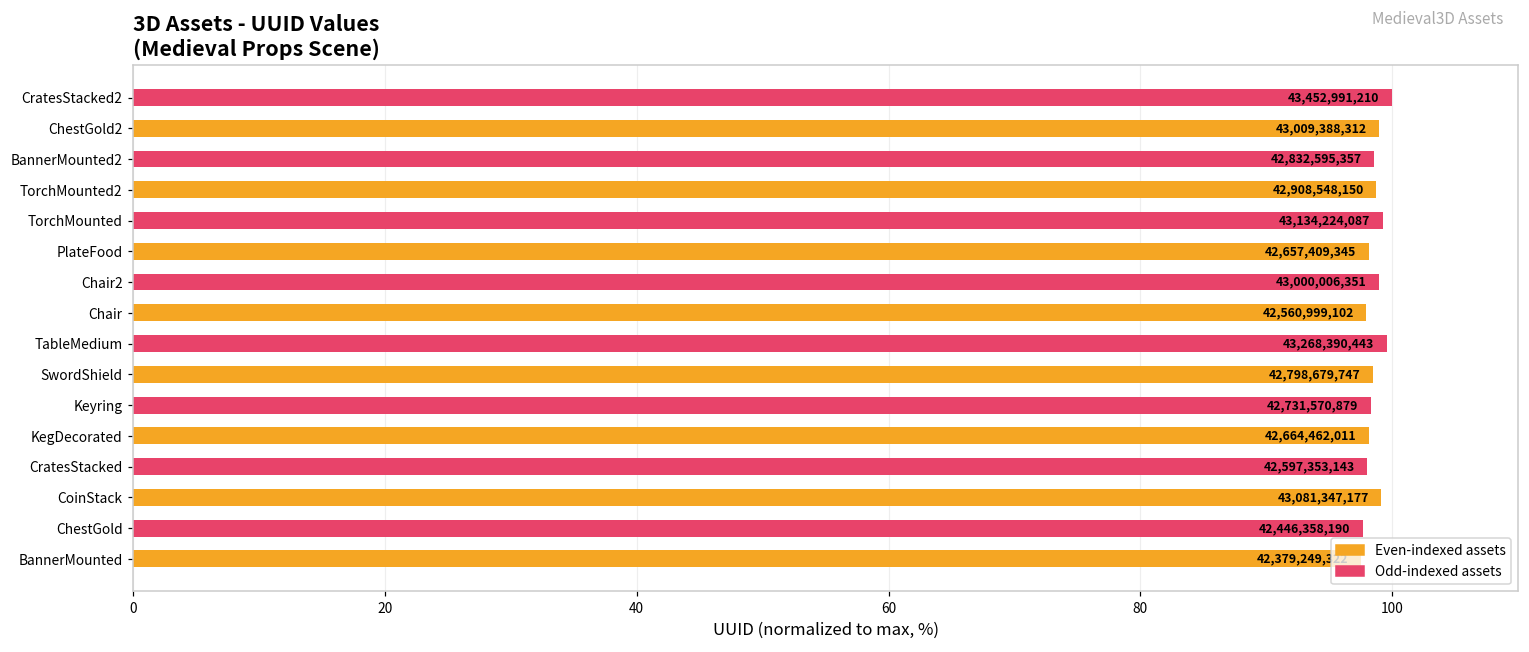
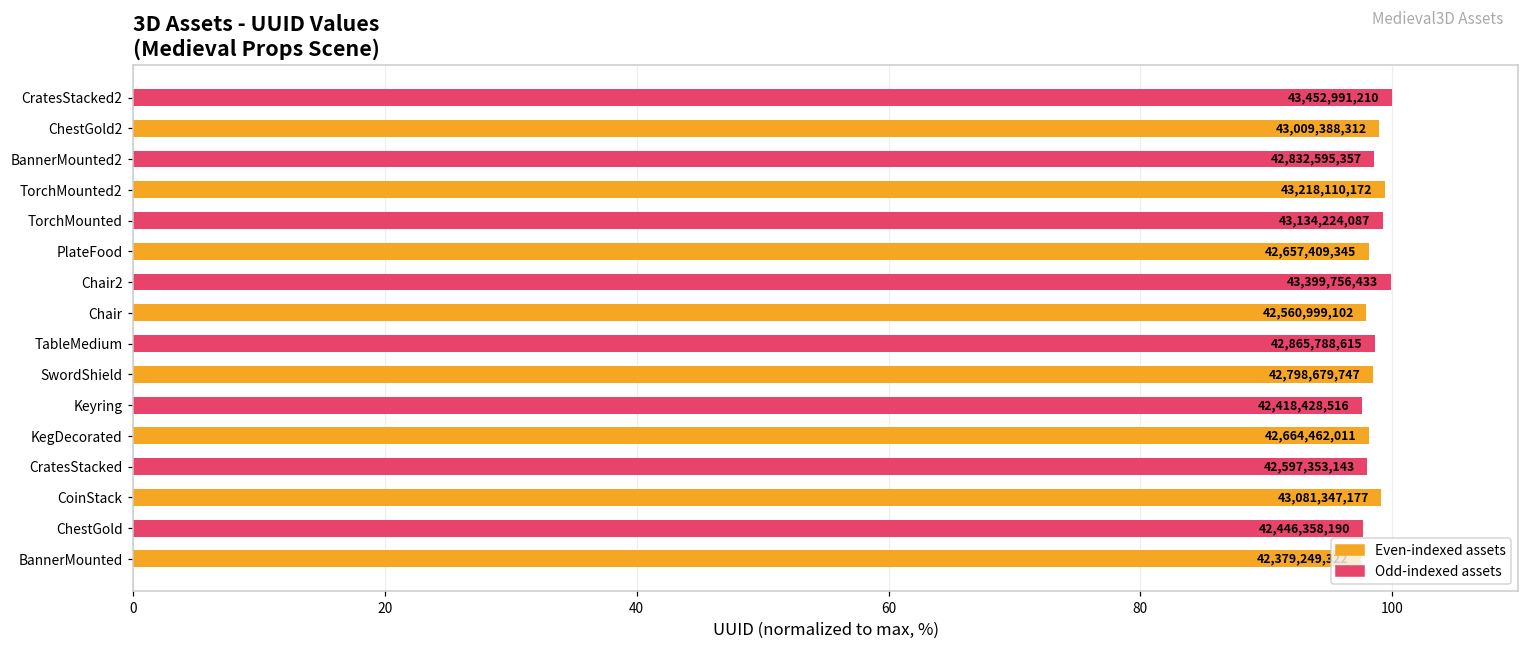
TorchMounted2: 42,908,548,150 -> 43,218,110,172
Chair2: 43,000,006,351 -> 43,399,756,433
TableMedium: 43,268,390,443 -> 42,865,788,615
Keyring: 42,731,570,879 -> 42,418,428,516
